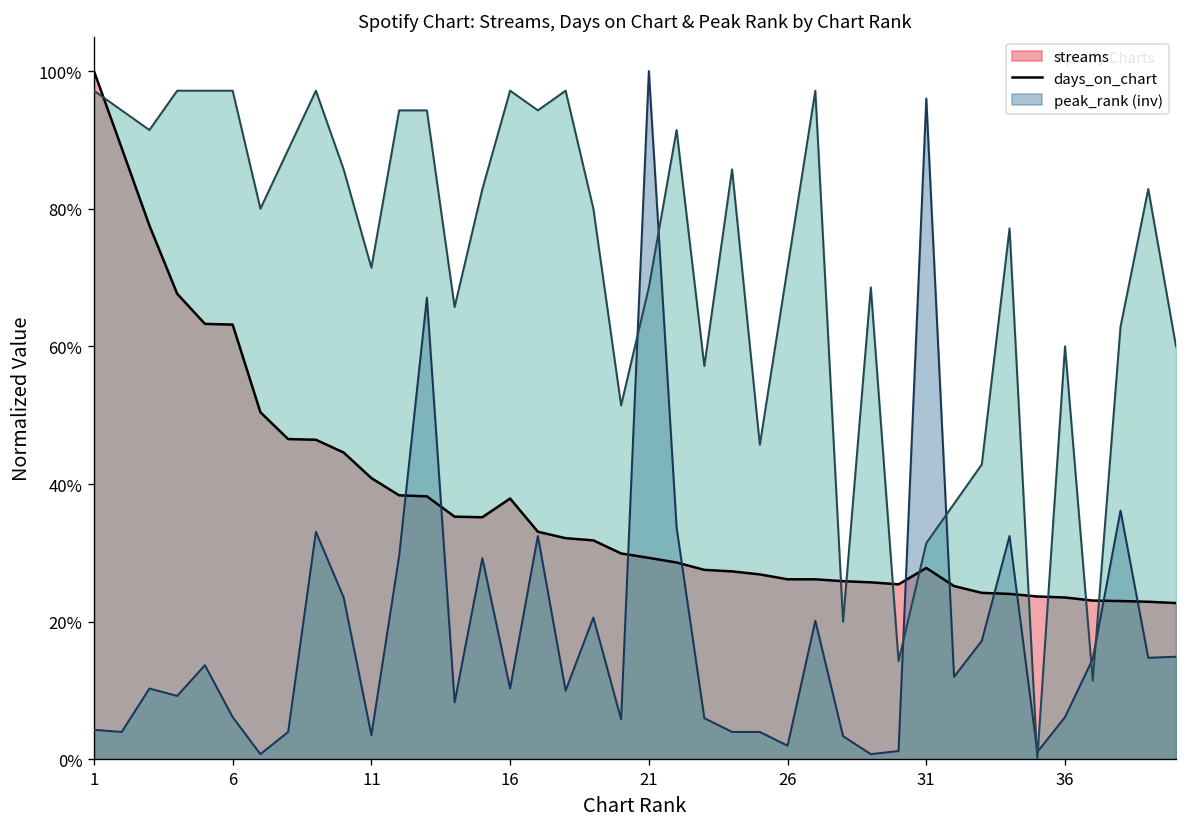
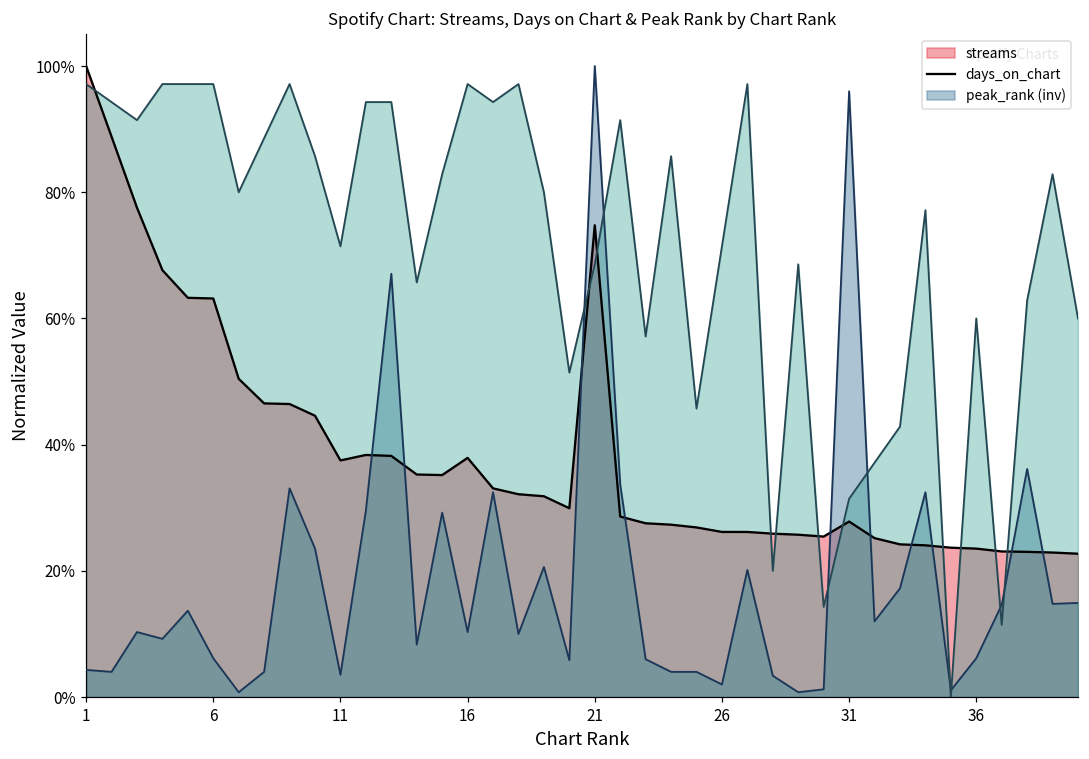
streams, 11: 41% -> 38%
streams, 21: 29% -> 75%
